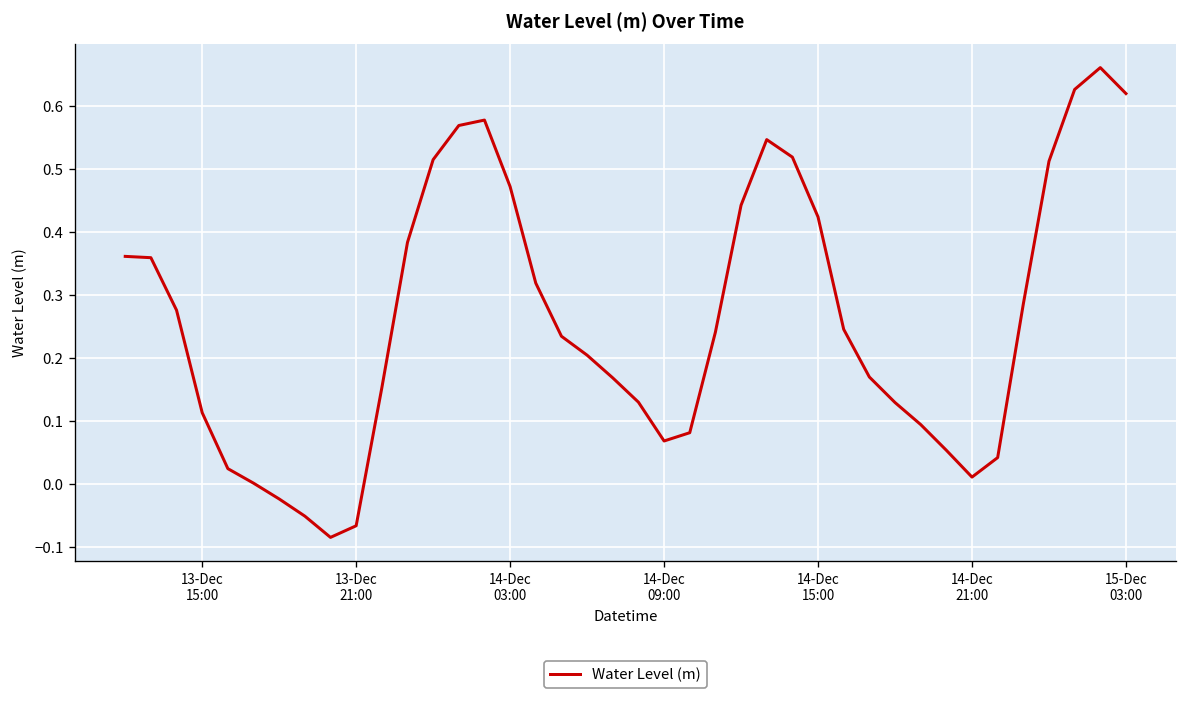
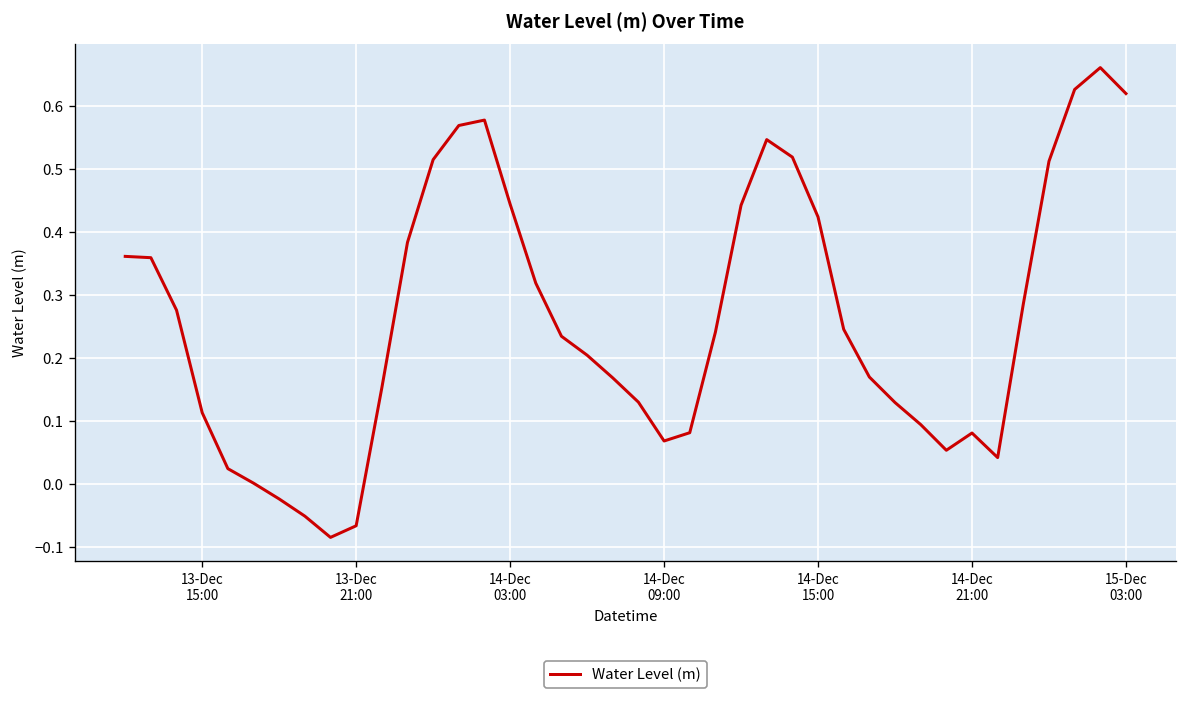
14-Dec 03:00: 0.47 -> 0.44
14-Dec 21:00: 0.01 -> 0.08
